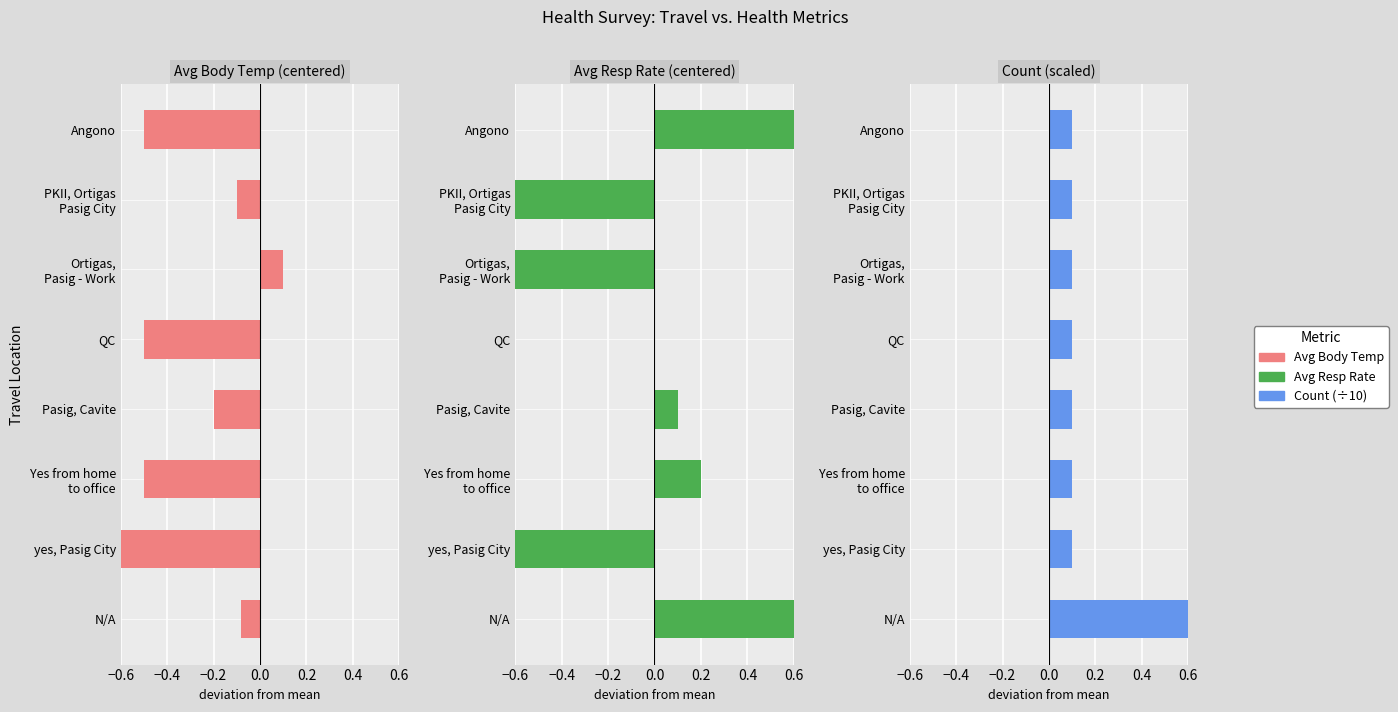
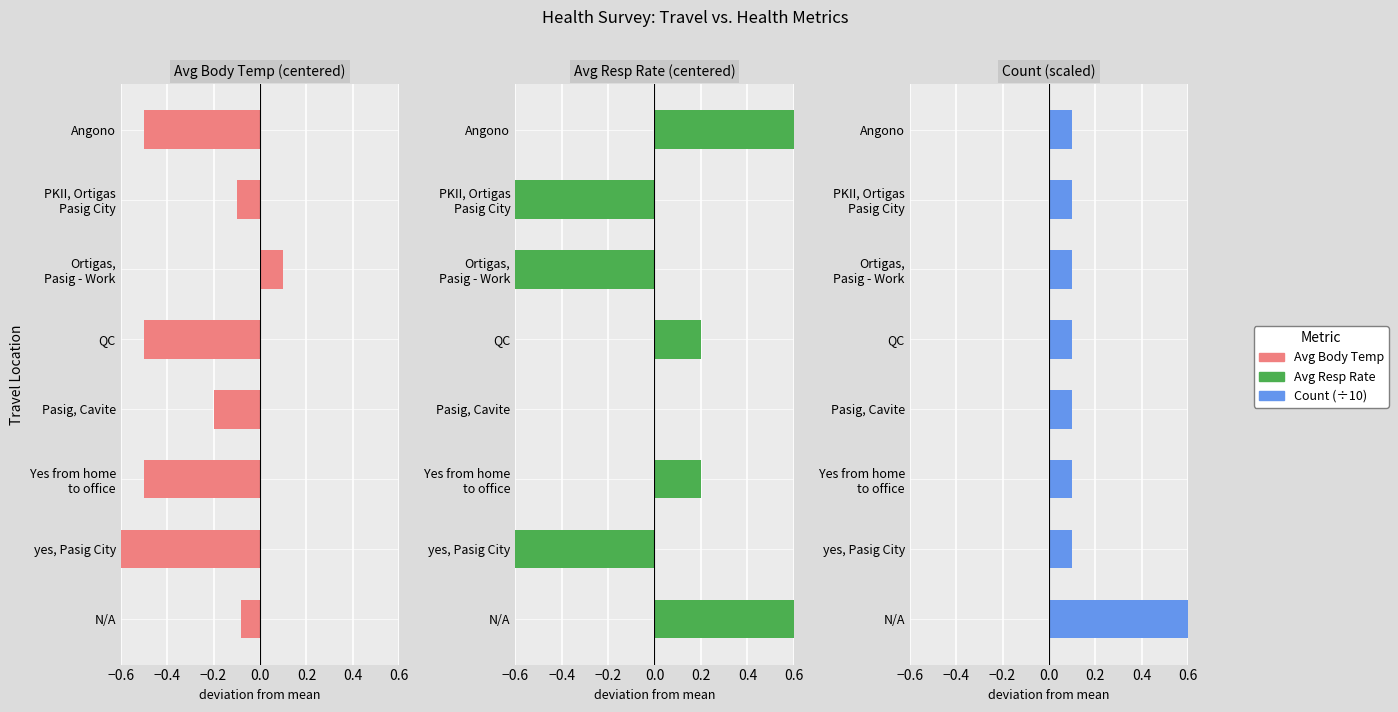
Avg Resp Rate (centered), QC: 0.00 -> 0.20
Avg Resp Rate (centered), Pasig, Cavite: 0.10 -> 0.00
